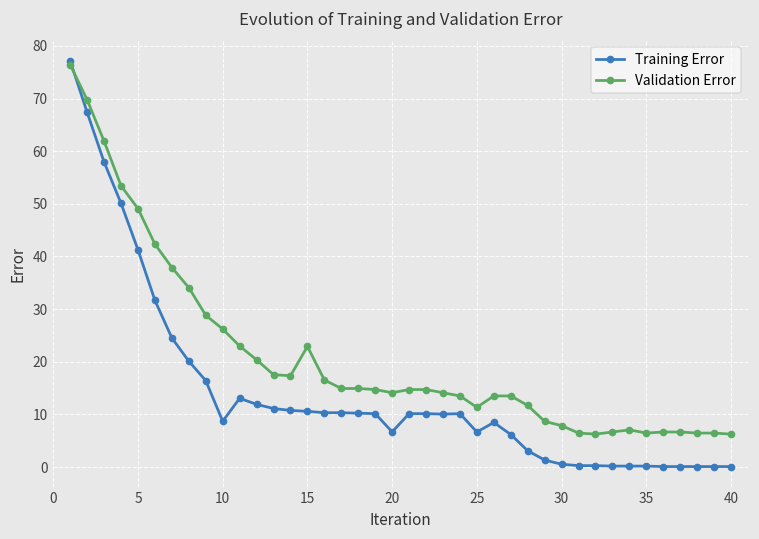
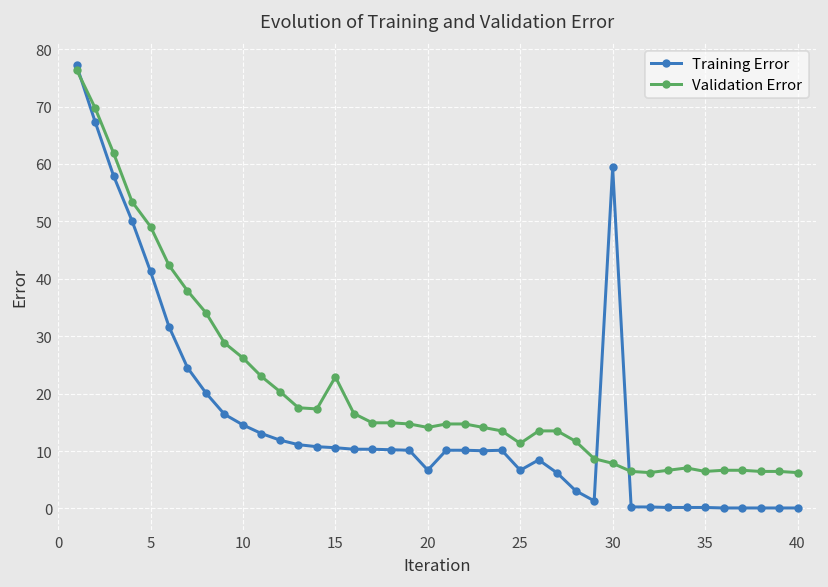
Training Error, 10: 9 -> 15
Training Error, 30: 1 -> 59
